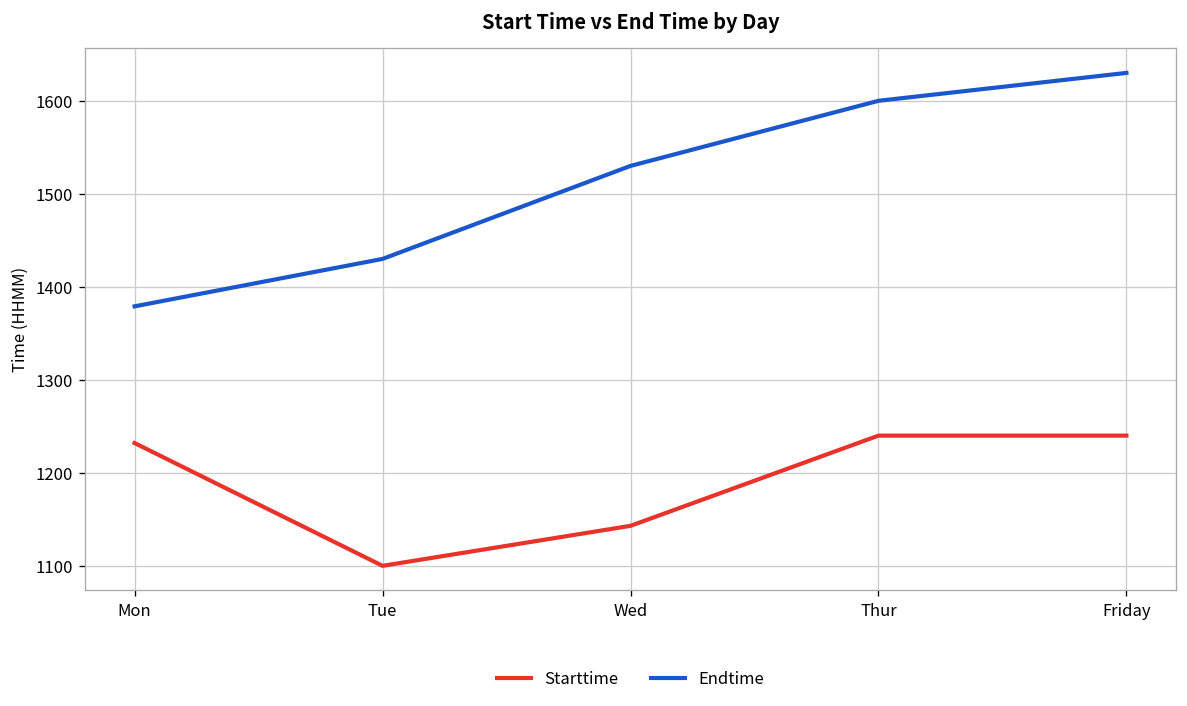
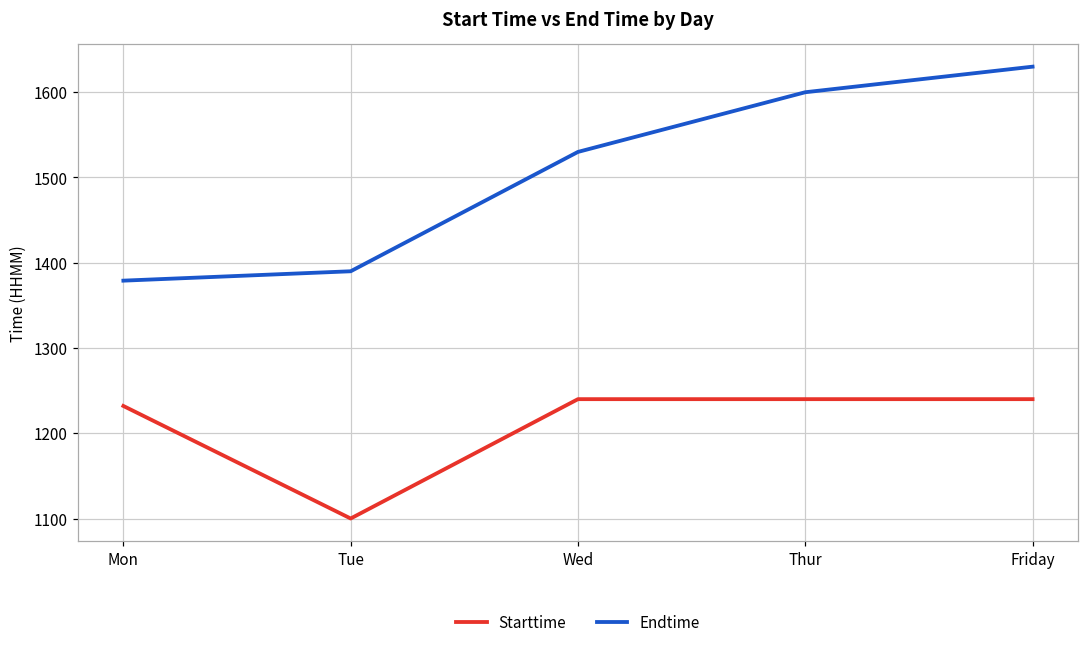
Endtime, Tue: 1430 -> 1390
Starttime, Wed: 1140 -> 1240
